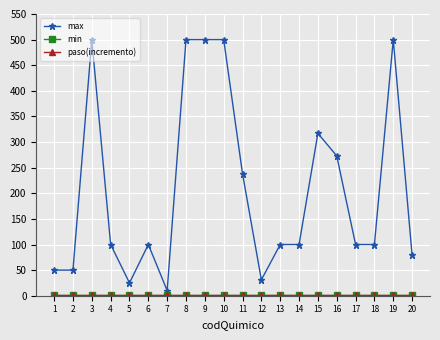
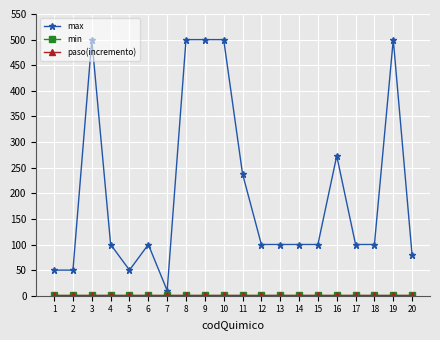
max, 5: 30 -> 50
max, 12: 30 -> 100
max, 15: 320 -> 100
